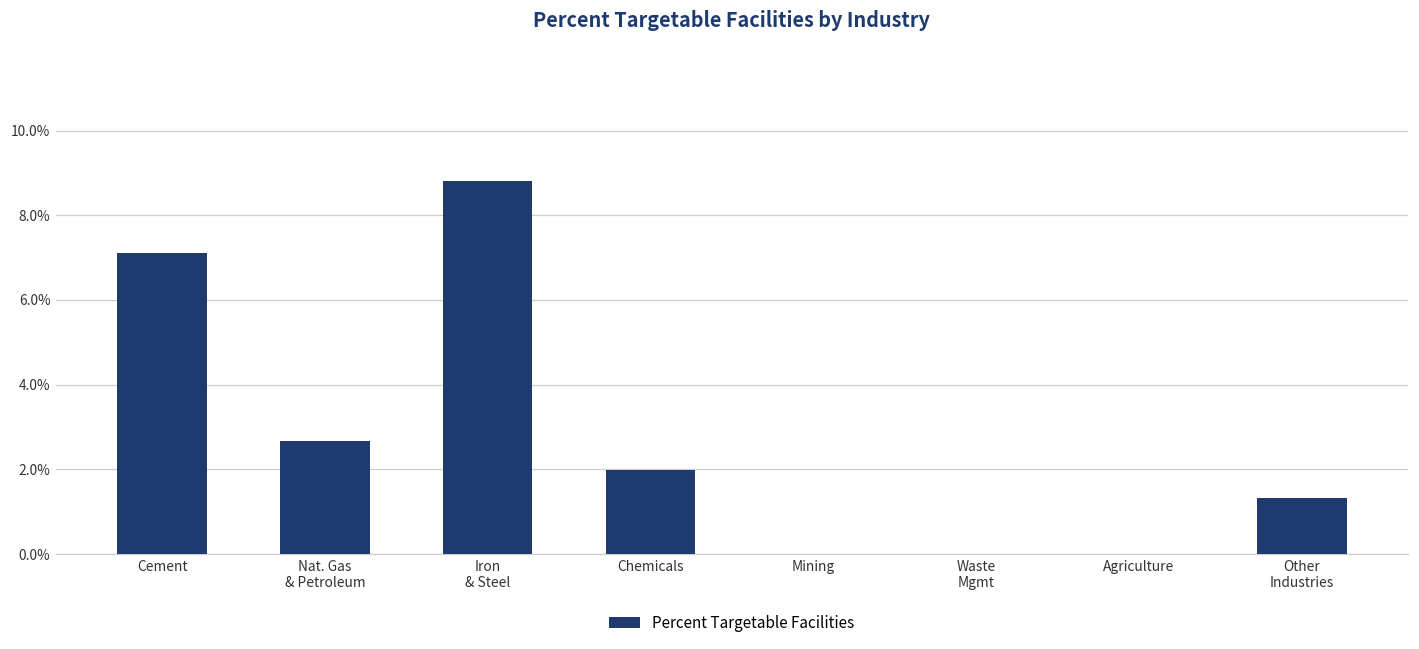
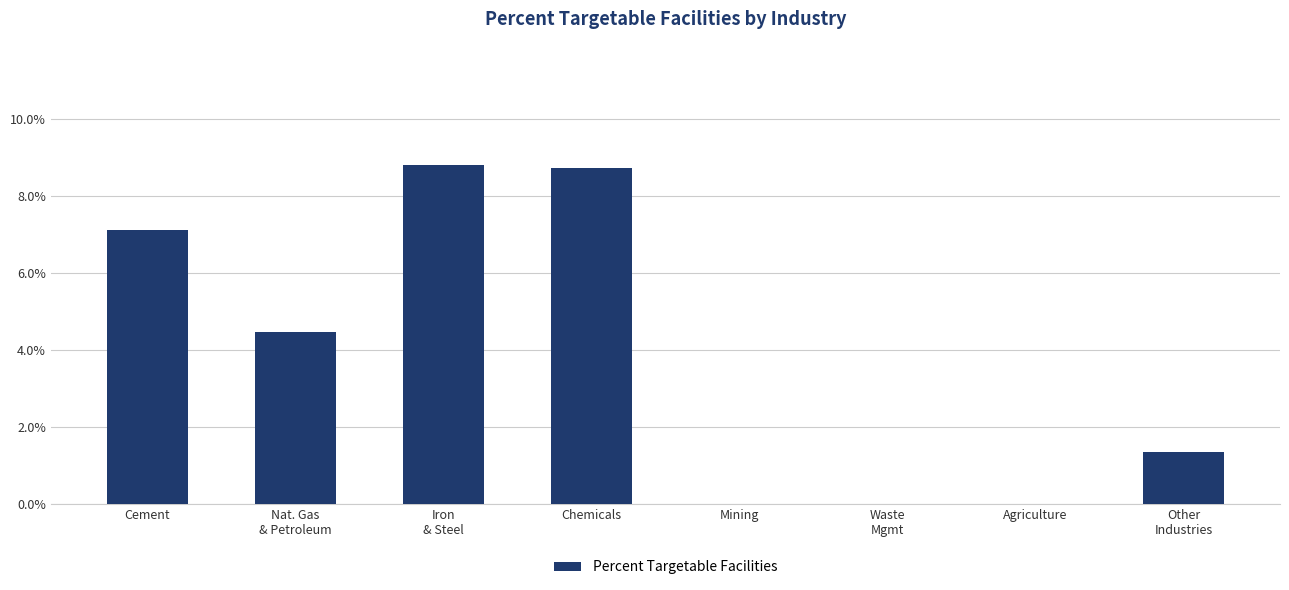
Nat. Gas & Petroleum: 2.7% -> 4.5%
Chemicals: 2.0% -> 8.7%
